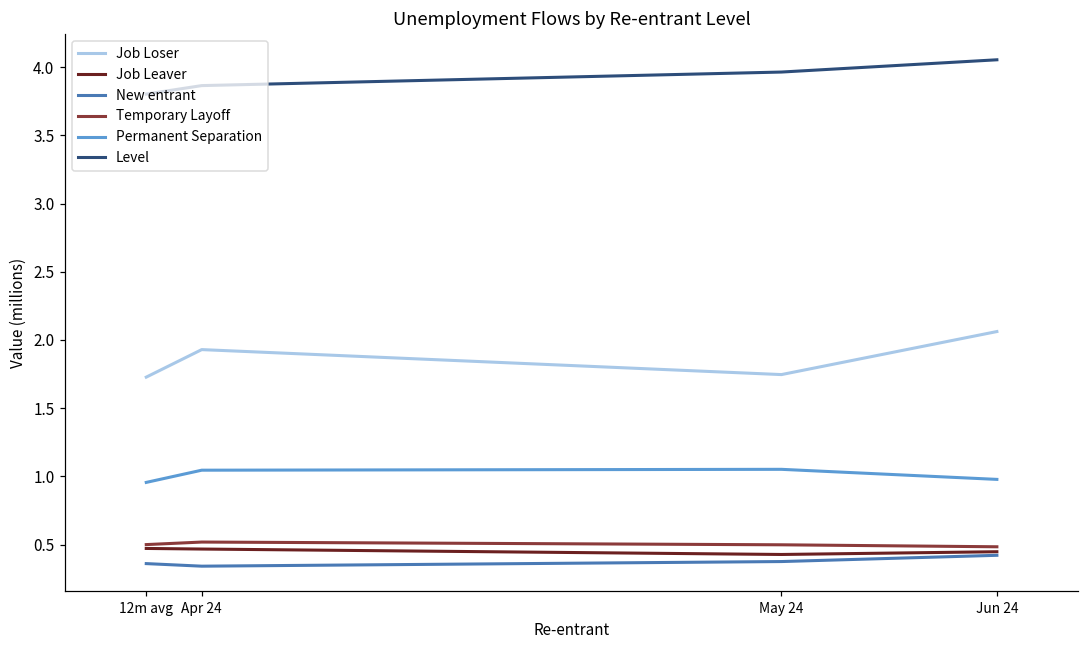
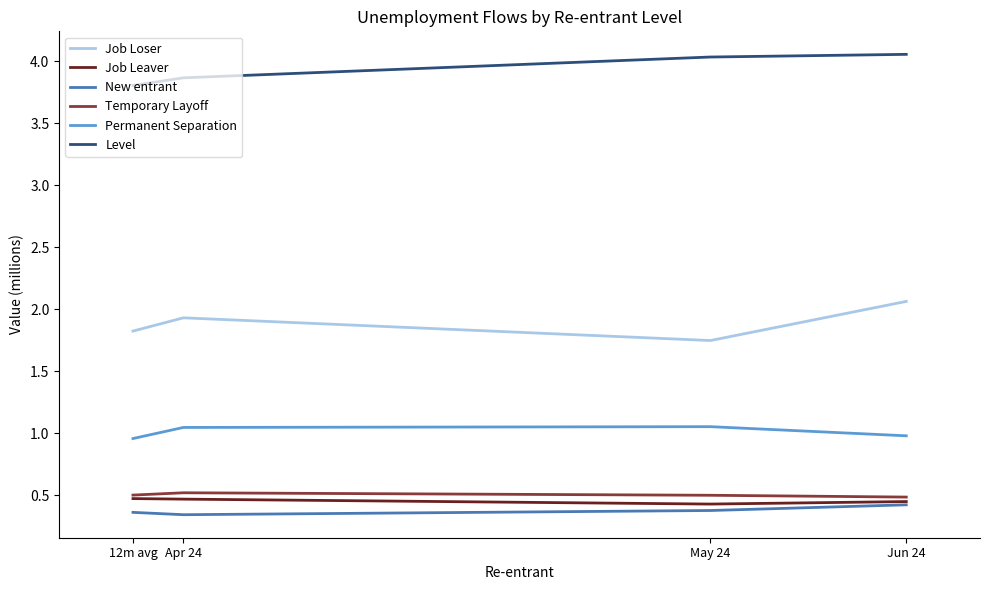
Job Loser, 12m avg: 1.73 -> 1.82
Level, May 24: 3.96 -> 4.03
